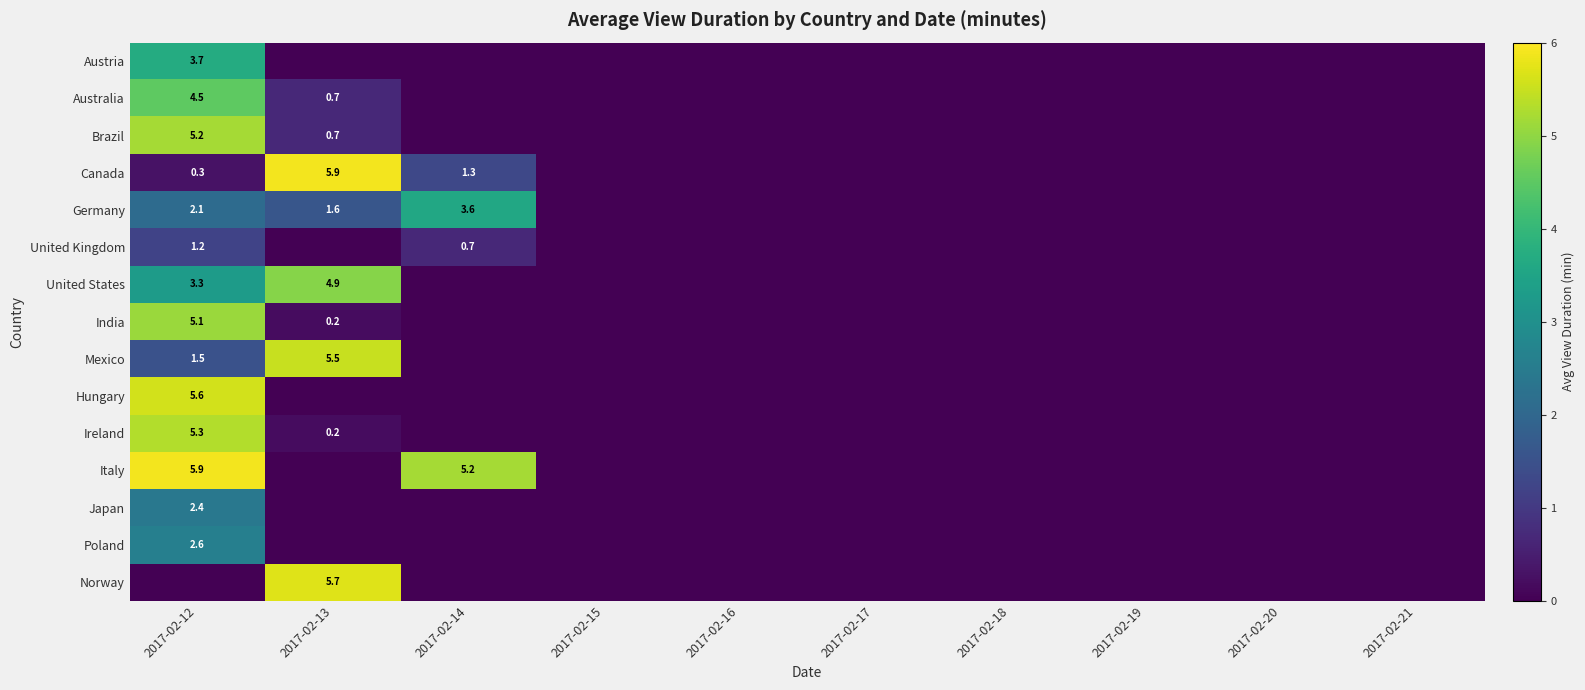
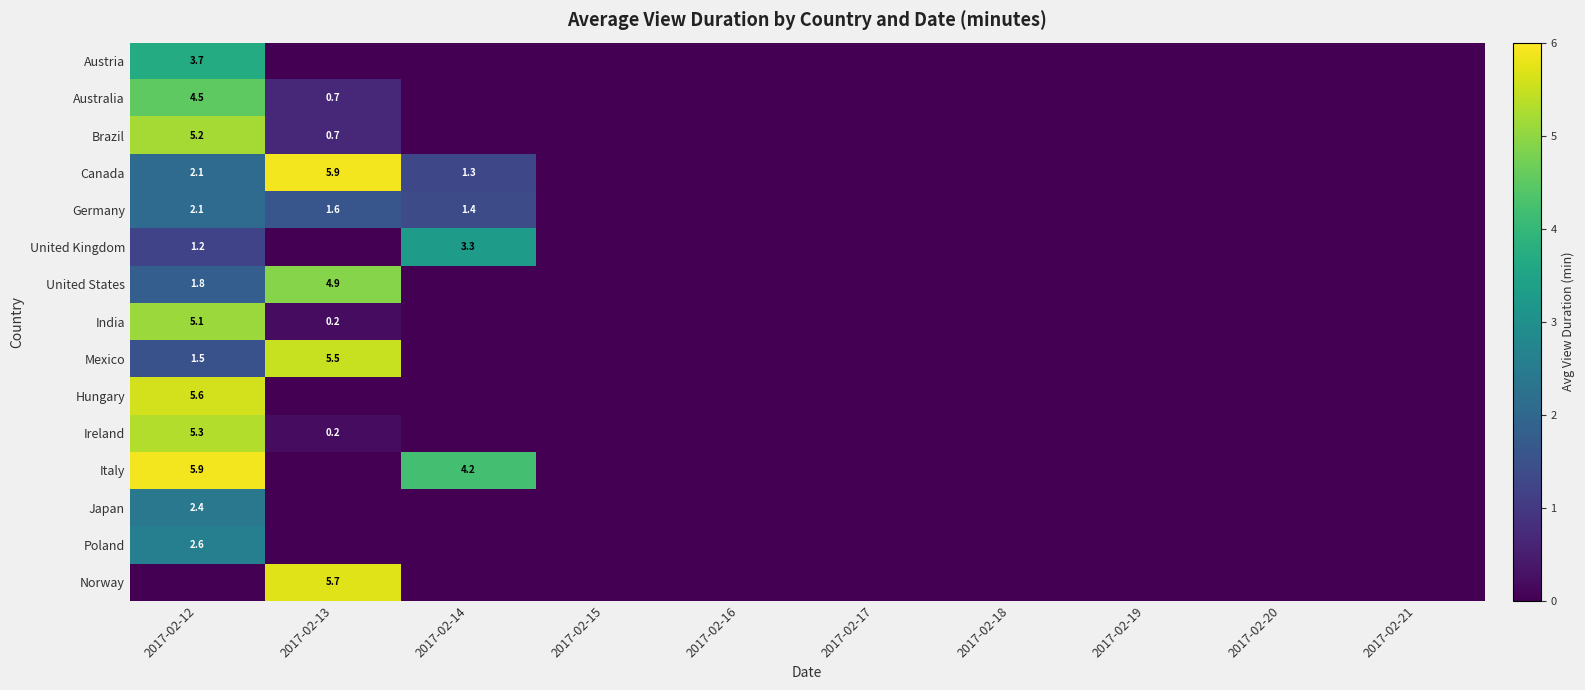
Canada, 2017-02-12: 0.3 -> 2.1
Germany, 2017-02-14: 3.6 -> 1.4
United Kingdom, 2017-02-14: 0.7 -> 3.3
United States, 2017-02-12: 3.3 -> 1.8
Italy, 2017-02-14: 5.2 -> 4.2
